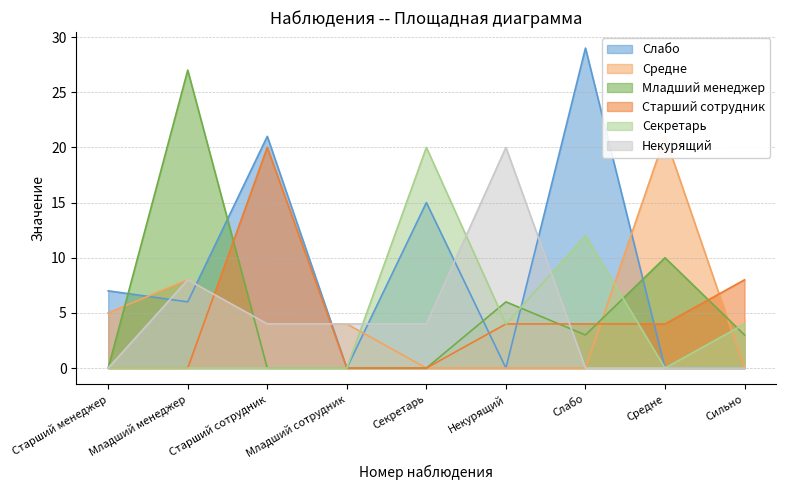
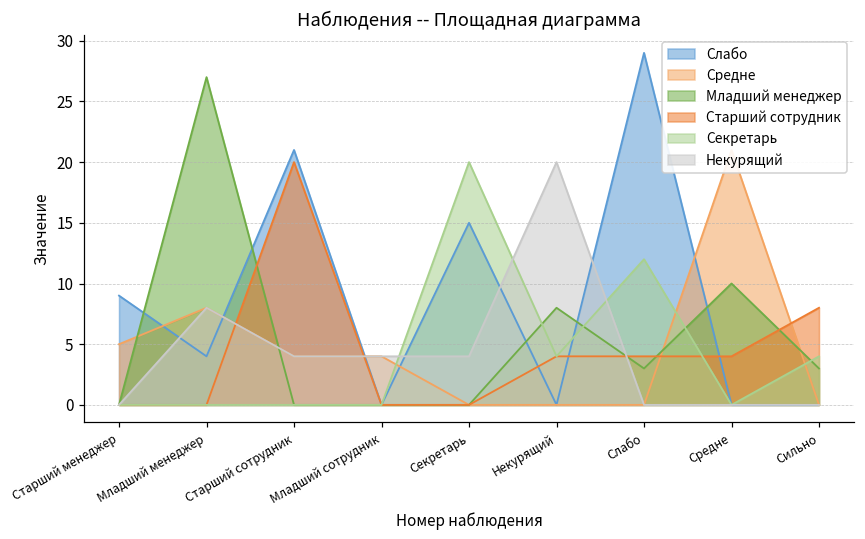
Слабо, Старший менеджер: 7 -> 9
Слабо, Младший менеджер: 6 -> 4
Младший менеджер, Некурящий: 6 -> 8
